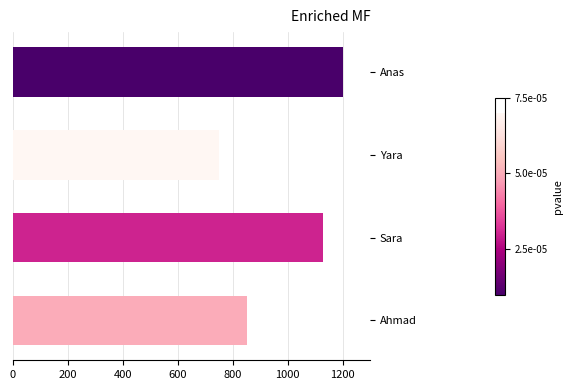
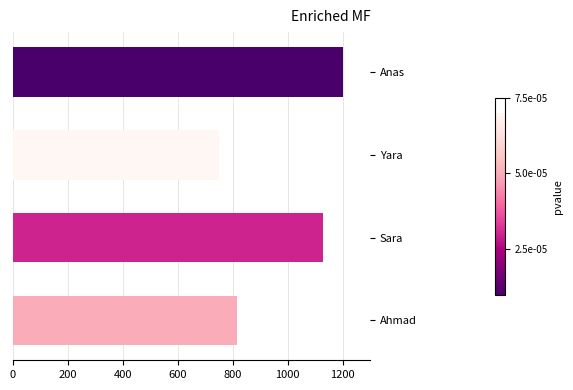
Ahmad: 850 -> 810
